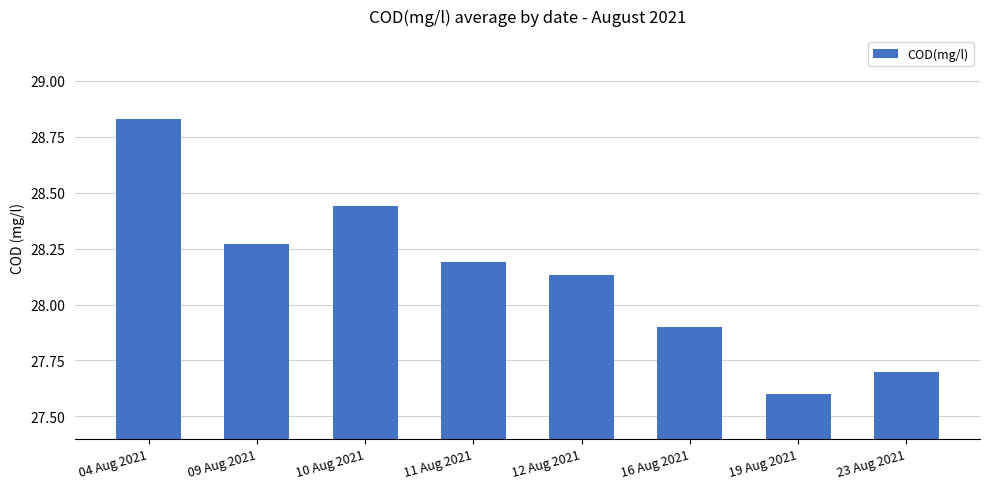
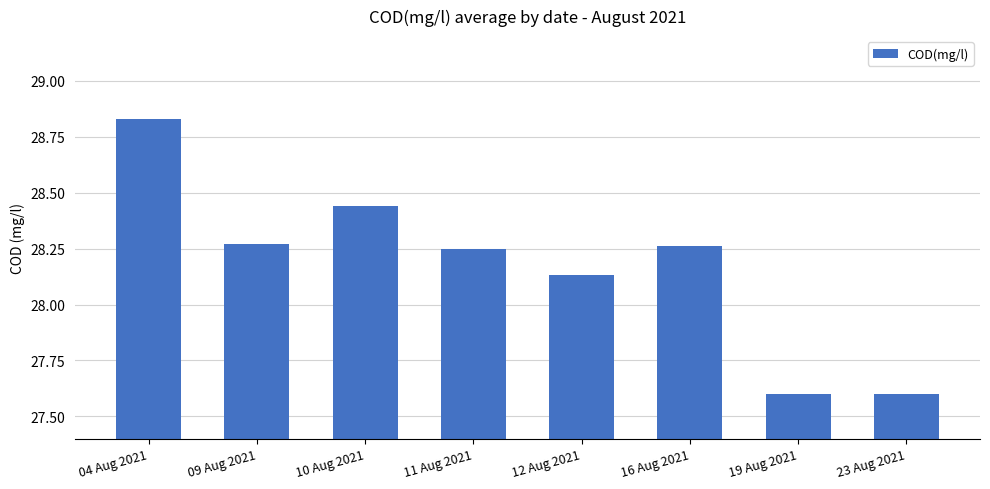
11 Aug 2021: 28.19 -> 28.25
16 Aug 2021: 27.90 -> 28.26
23 Aug 2021: 27.7 -> 27.6
